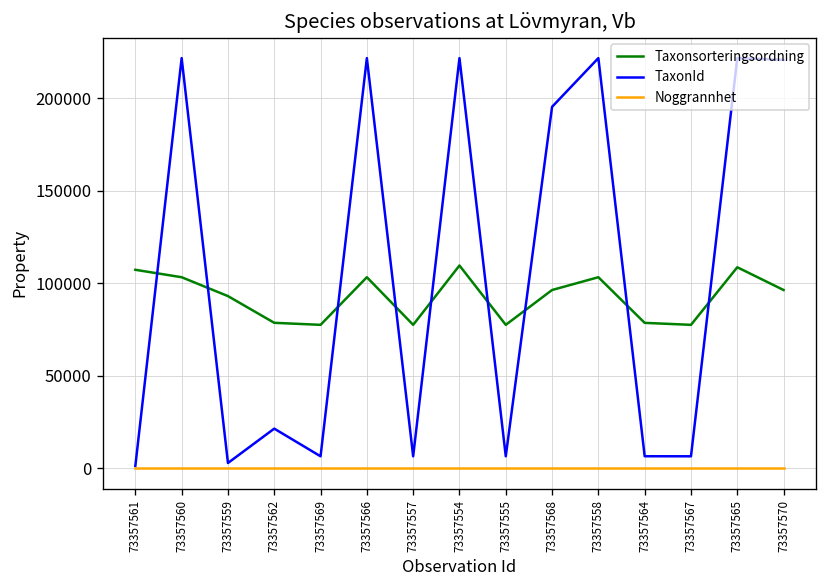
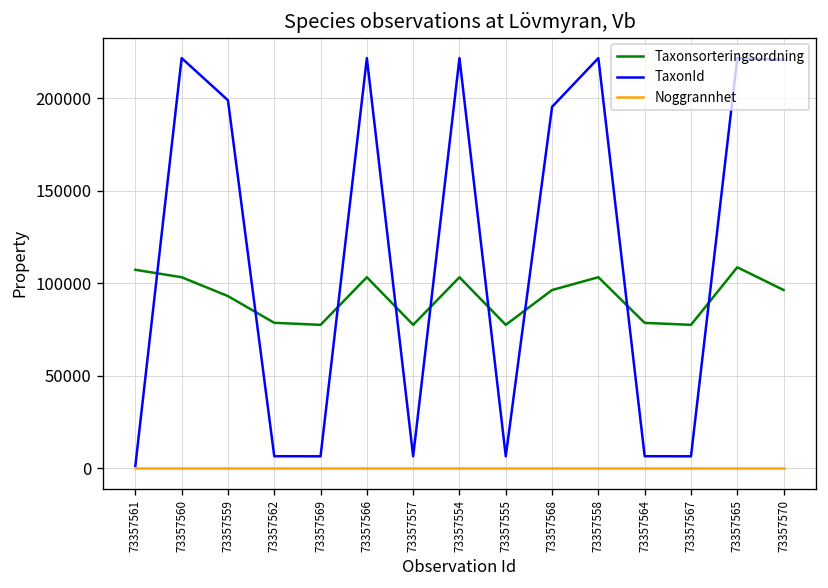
TaxonId, 73357559: 3000 -> 199000
TaxonId, 73357562: 21000 -> 6000
Taxonsorteringsordning, 73357554: 110000 -> 103000
